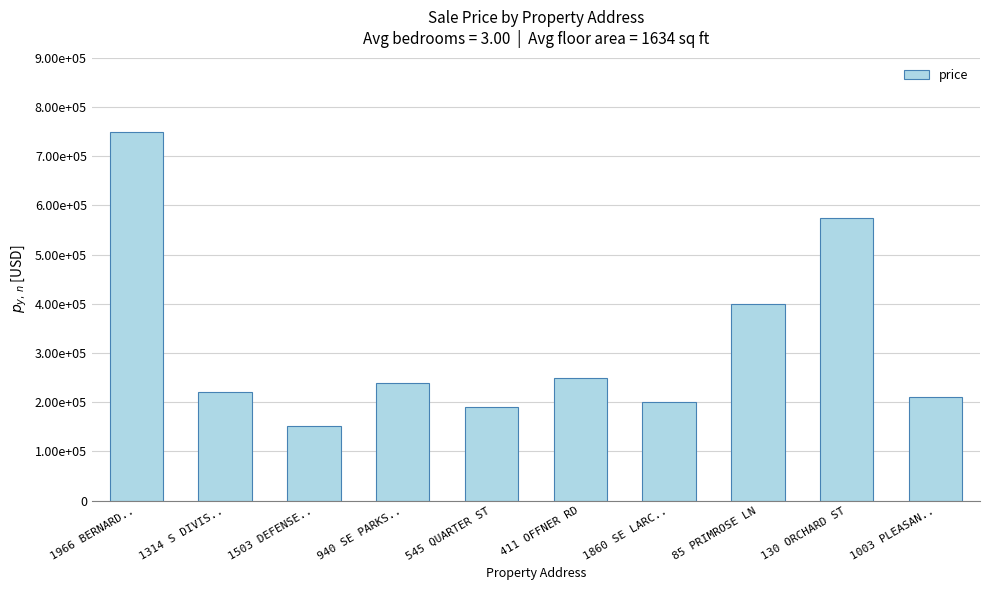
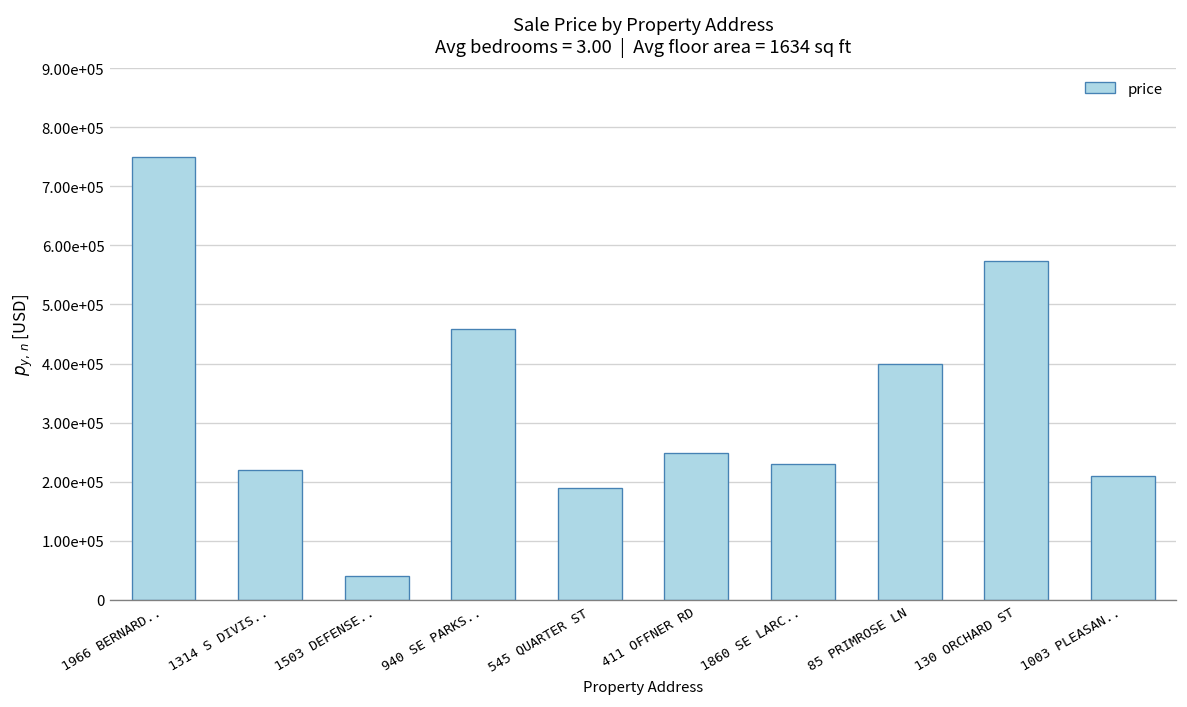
1503 DEFENSE..: 150000 -> 40000
940 SE PARKS..: 240000 -> 460000
1860 SE LARC..: 200000 -> 230000
